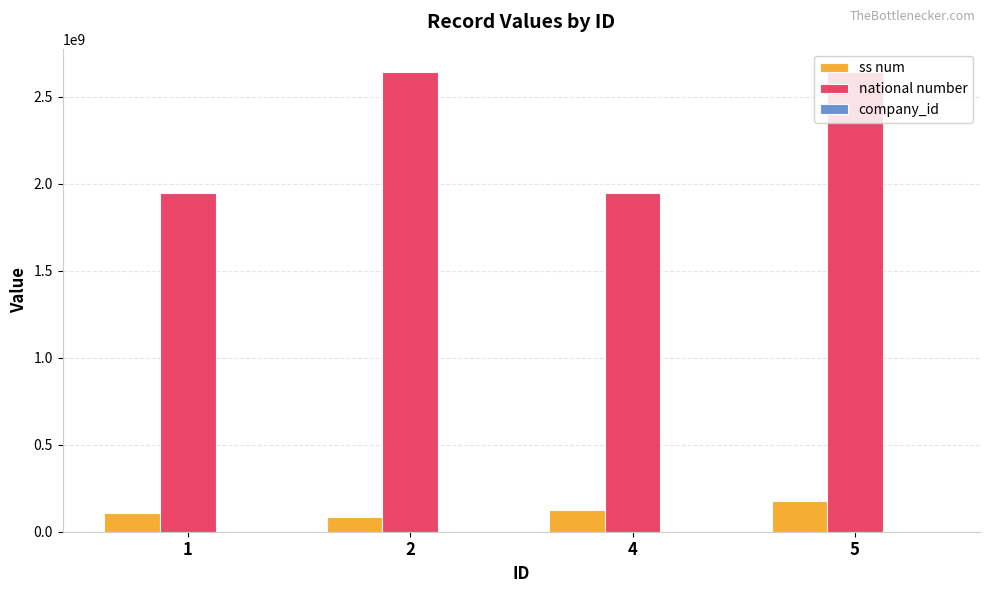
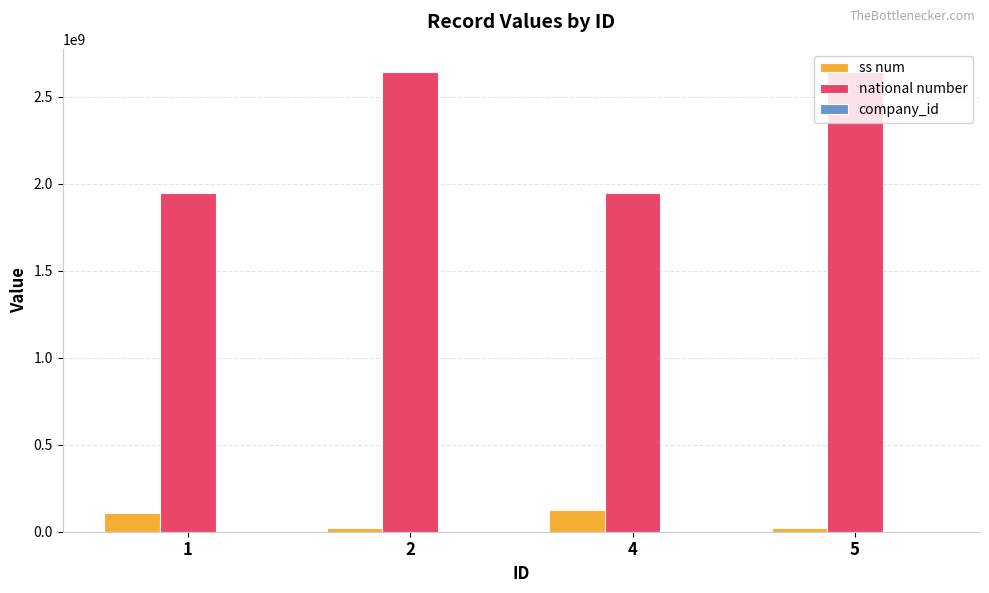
ss num, 2: 80000000 -> 20000000
ss num, 5: 180000000 -> 20000000
